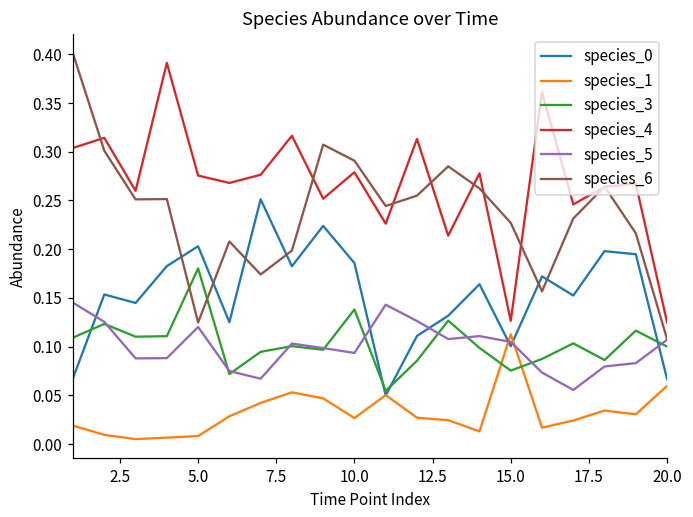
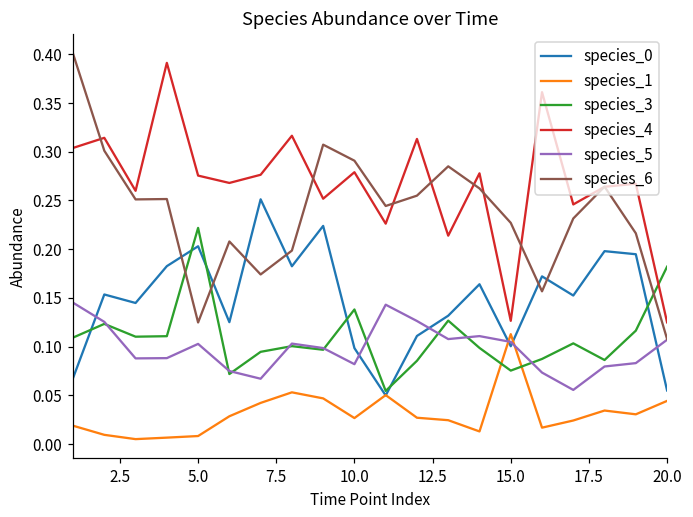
species_3, 5.0: 0.18 -> 0.22
species_5, 5.0: 0.12 -> 0.10
species_0, 10.0: 0.19 -> 0.10
species_5, 10.0: 0.09 -> 0.08
species_0, 20.0: 0.07 -> 0.06
species_1, 20.0: 0.06 -> 0.04
species_3, 20.0: 0.10 -> 0.18
